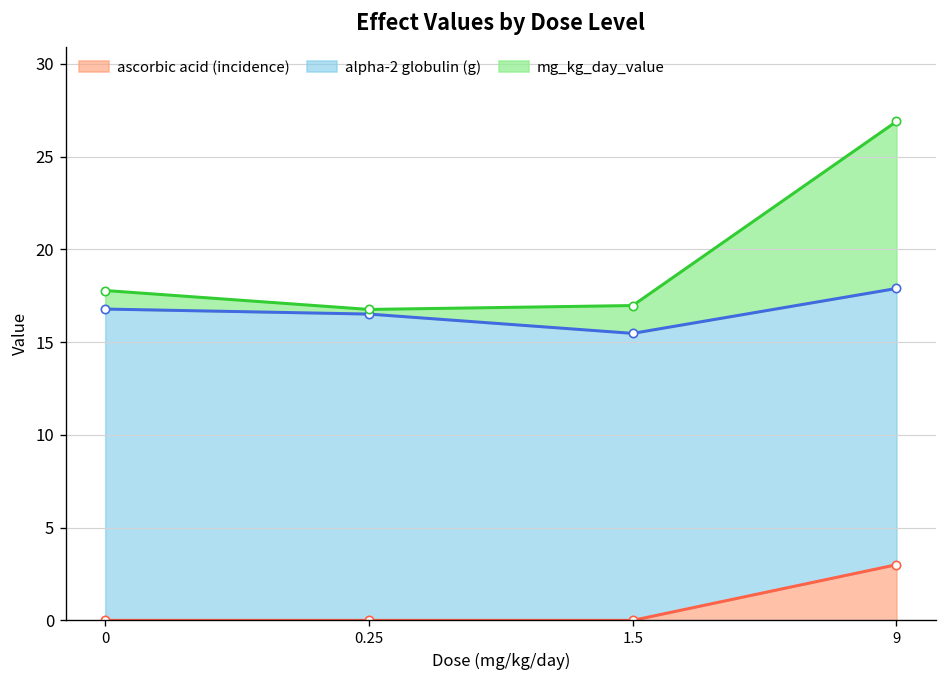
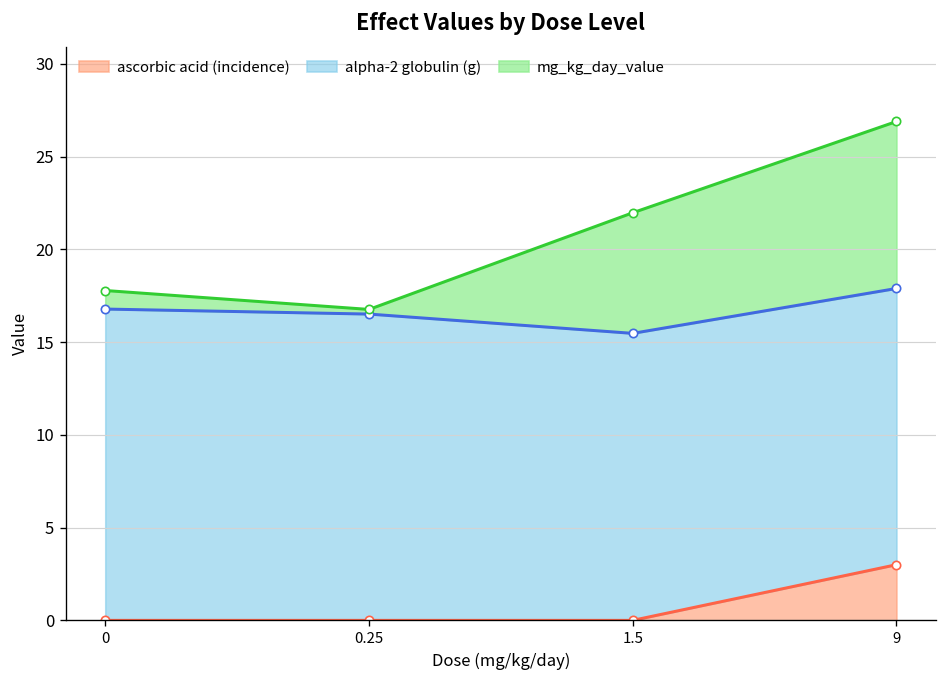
mg_kg_day_value, 1.5: 1.5 -> 6.5
